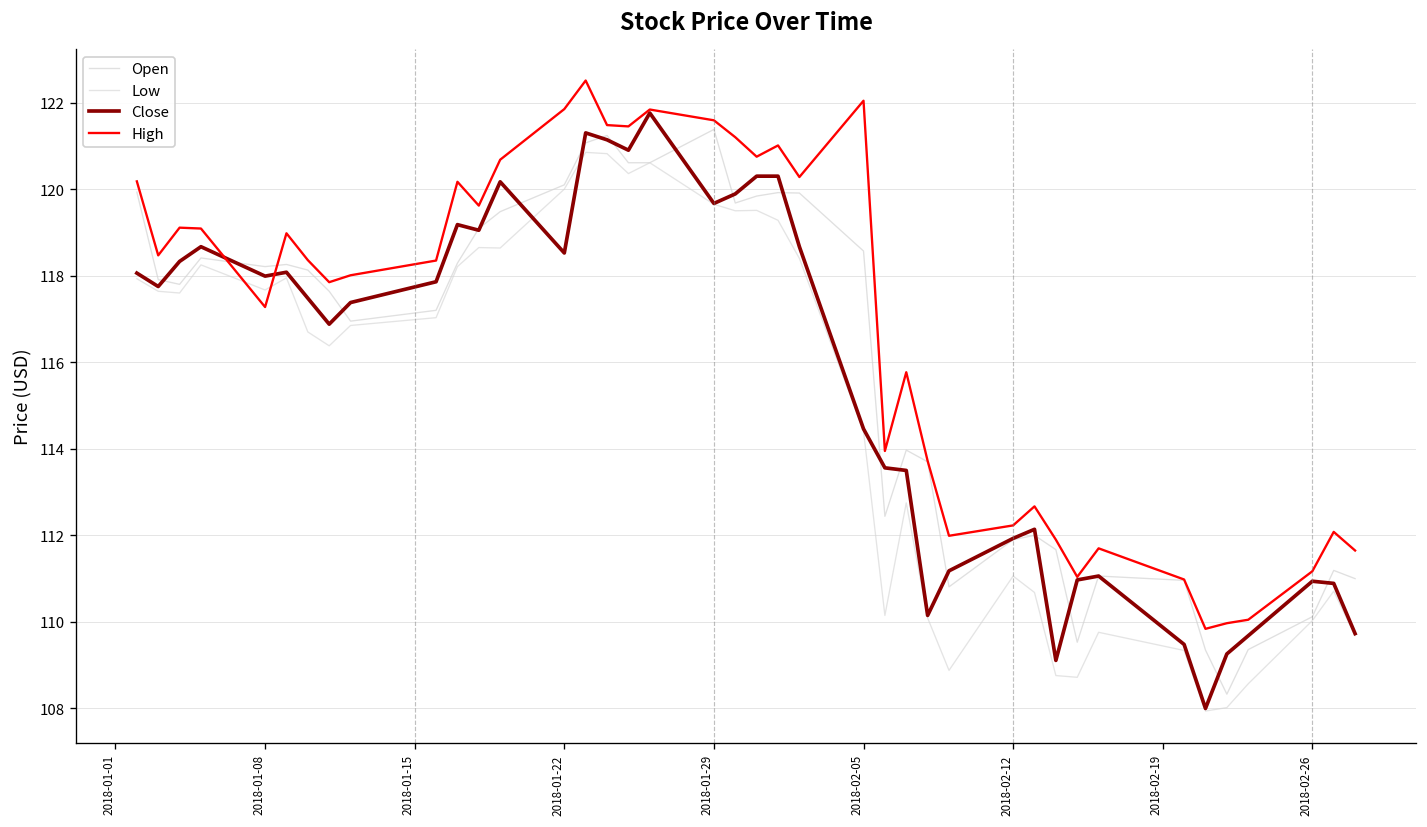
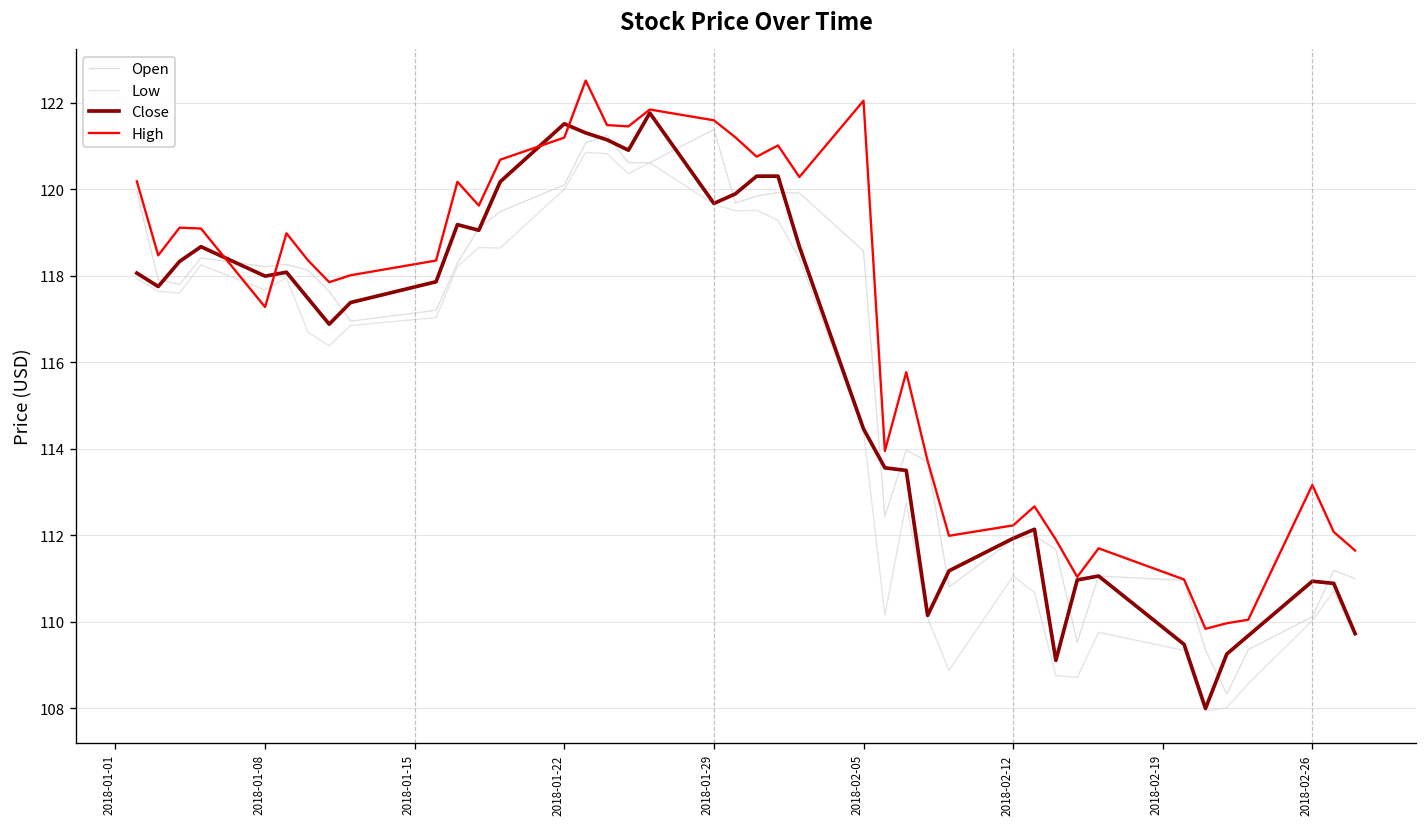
Close, 2018-01-22: 118.5 -> 121.5
High, 2018-01-22: 121.8 -> 121.2
High, 2018-02-26: 111.2 -> 113.2
